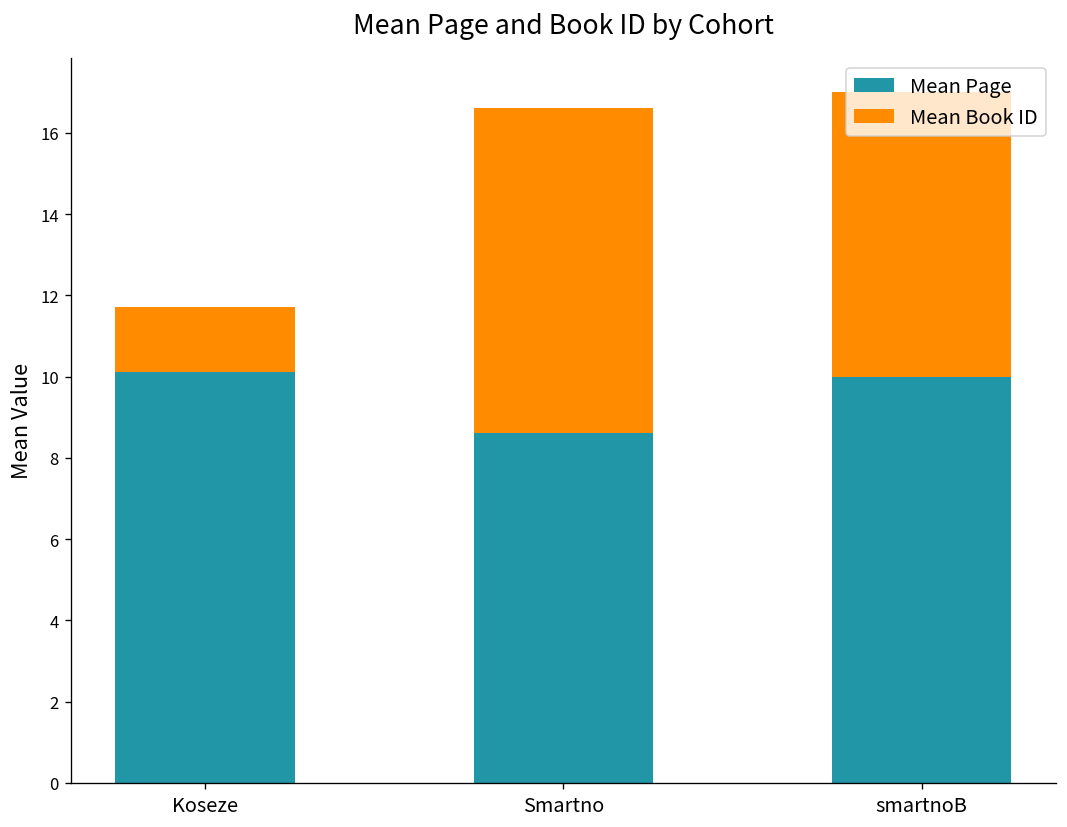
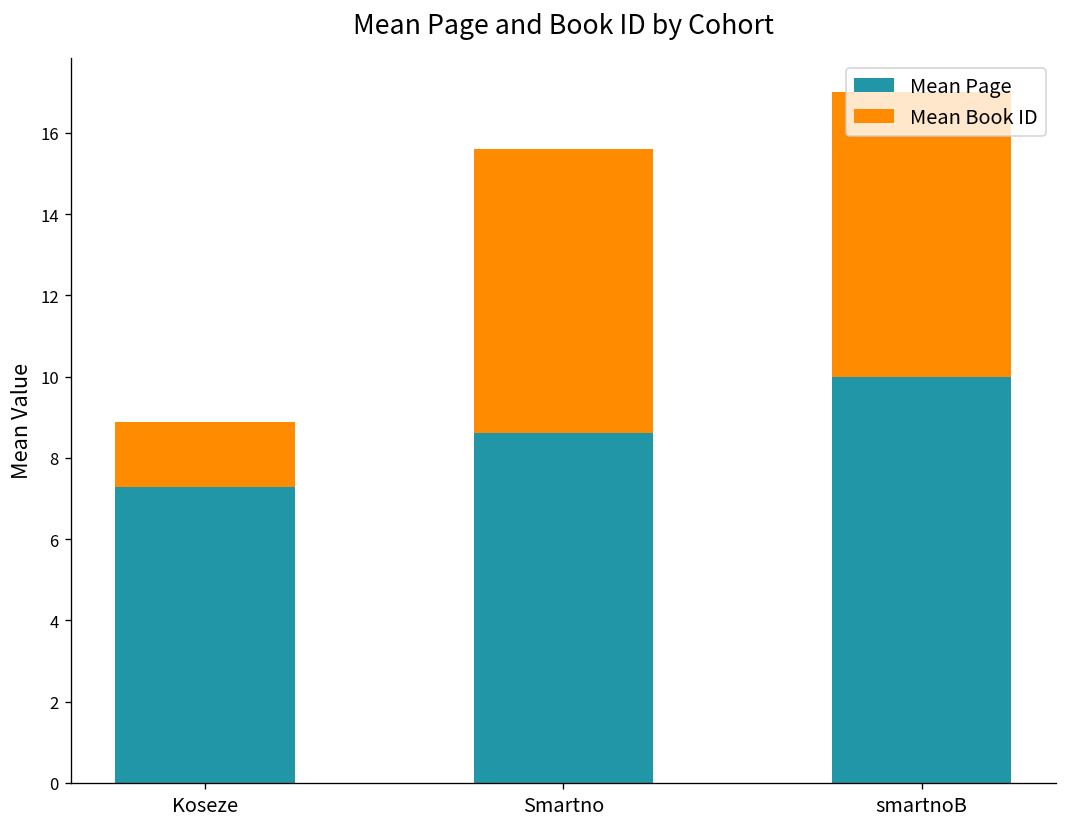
Mean Page, Koseze: 10.1 -> 7.3
Mean Book ID, Smartno: 8 -> 7
